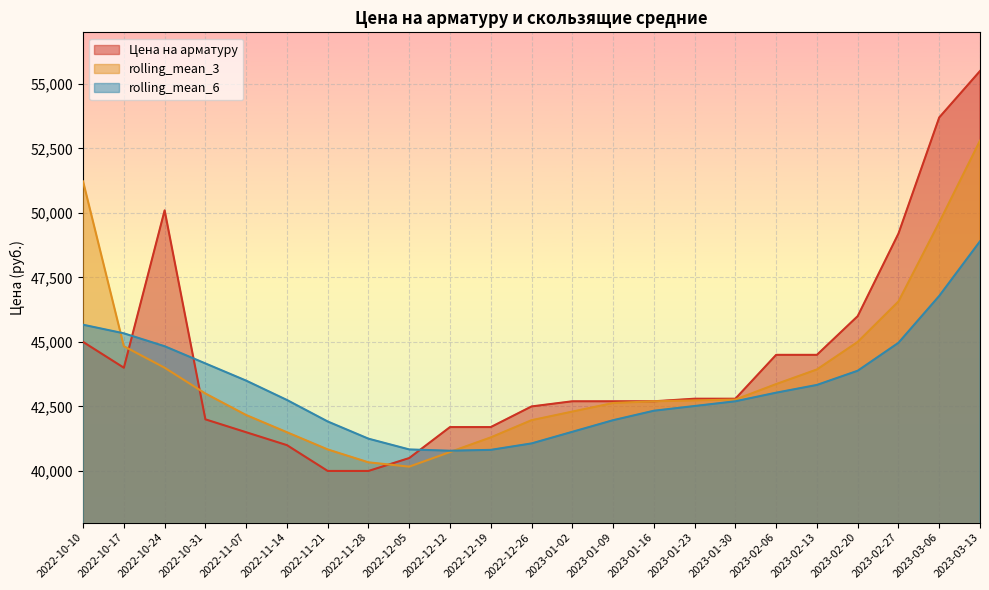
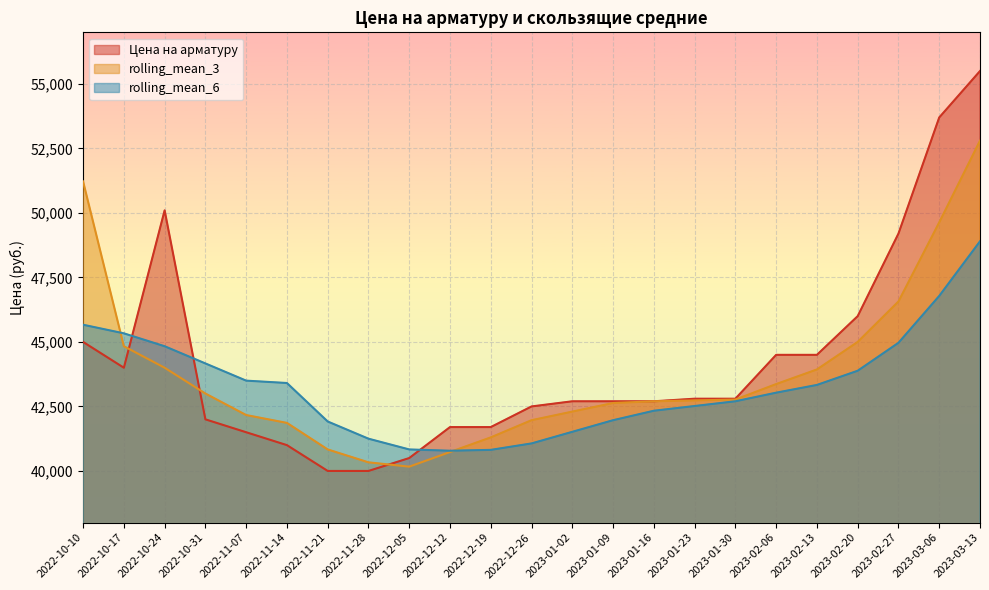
rolling_mean_3, 2022-11-14: 41,500 -> 41,900
rolling_mean_6, 2022-11-14: 42,800 -> 43,400
